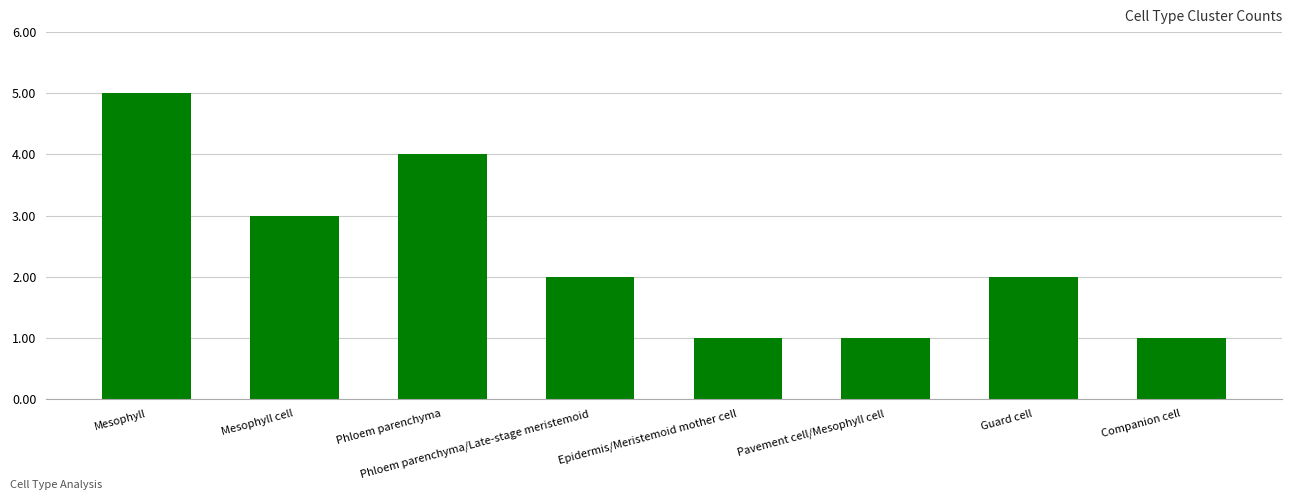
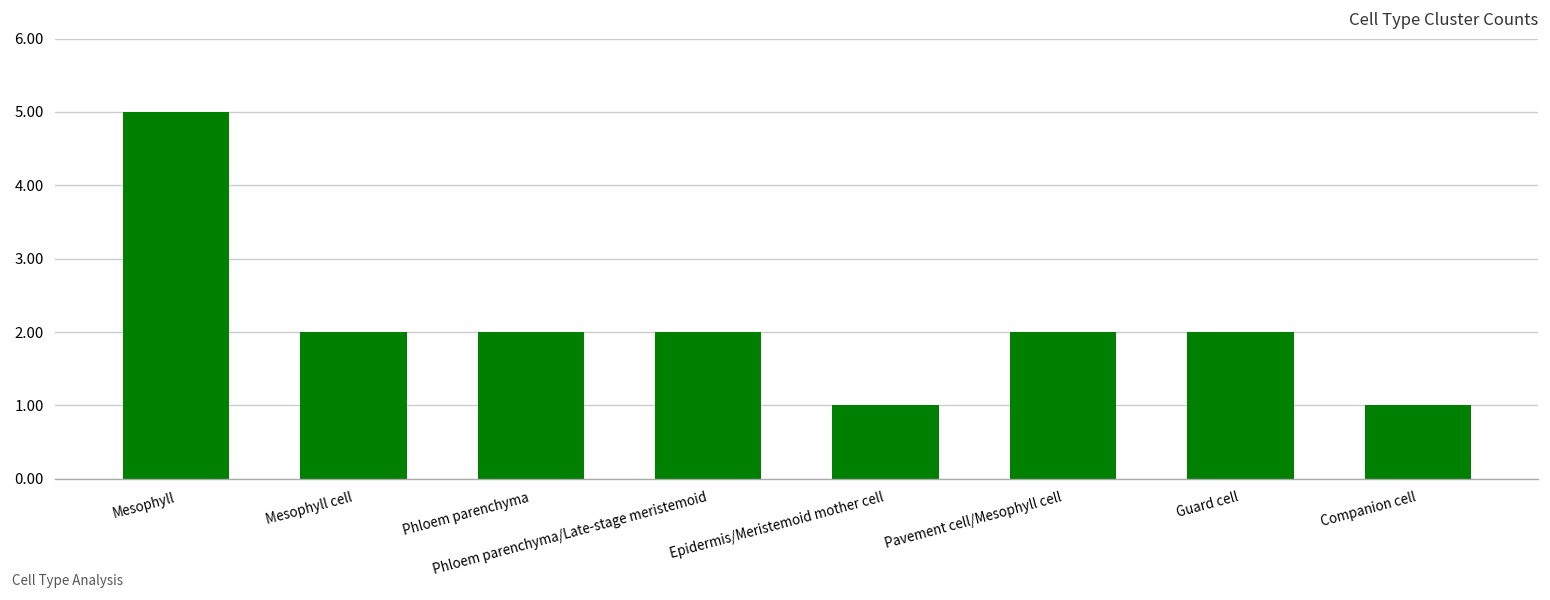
Mesophyll cell: 3 -> 2
Phloem parenchyma: 4 -> 2
Pavement cell/Mesophyll cell: 1 -> 2
